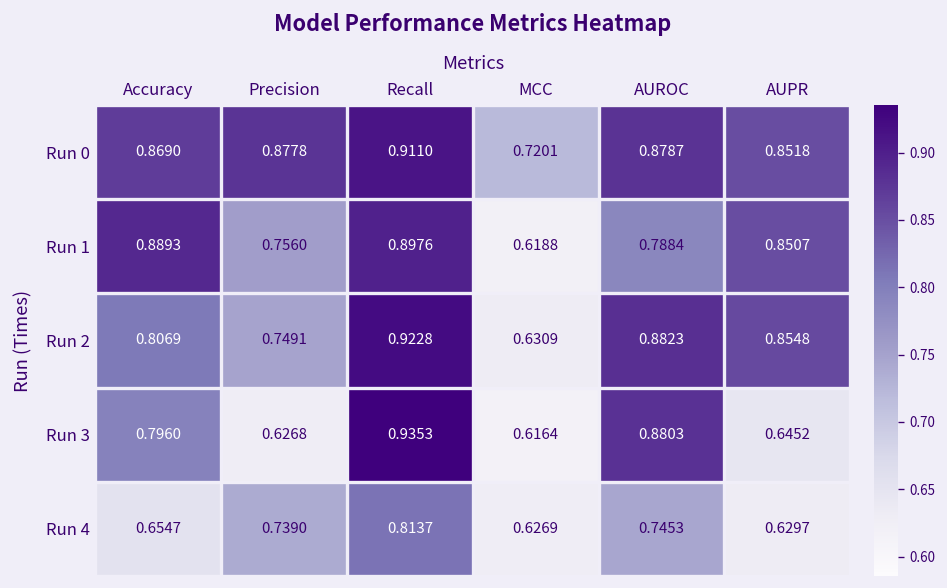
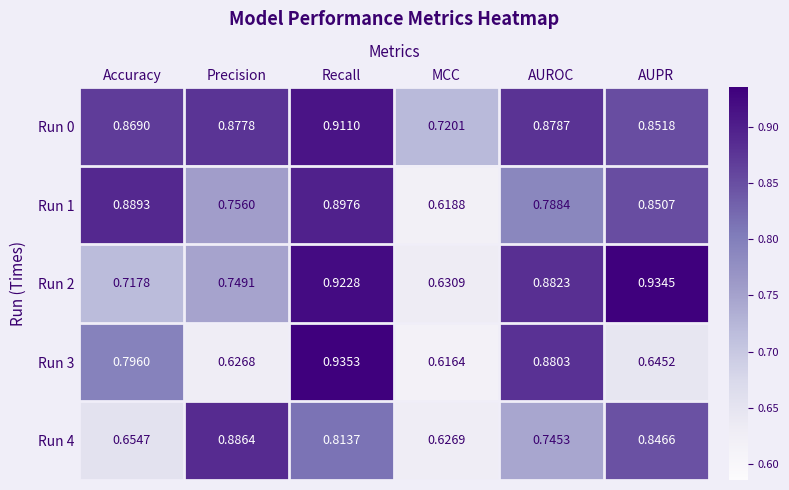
Run 2, Accuracy: 0.8069 -> 0.7178
Run 2, AUPR: 0.8548 -> 0.9345
Run 4, Precision: 0.7390 -> 0.8864
Run 4, AUPR: 0.6297 -> 0.8466
